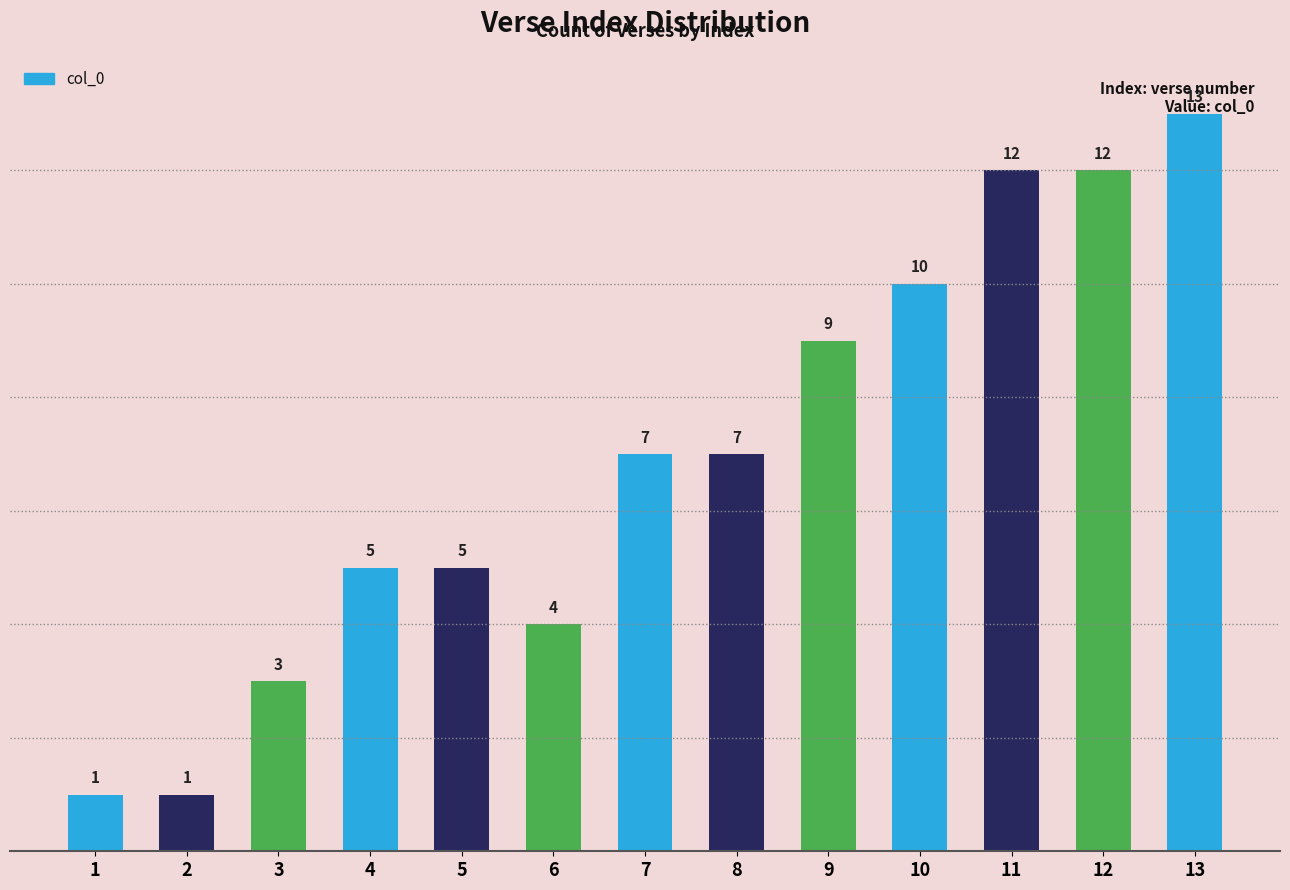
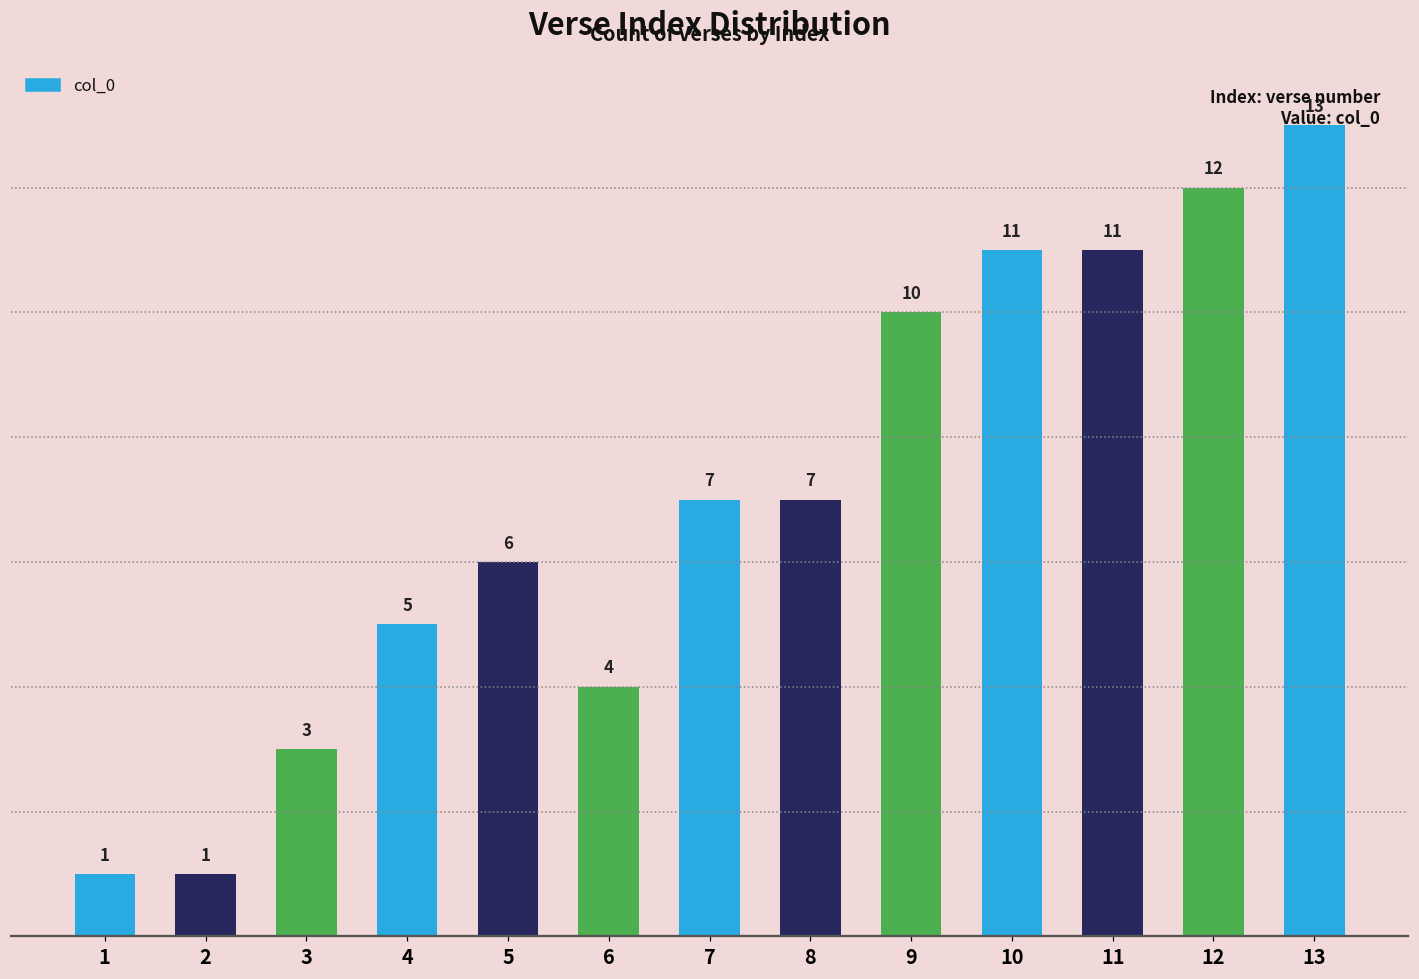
5: 5 -> 6
9: 9 -> 10
10: 10 -> 11
11: 12 -> 11
